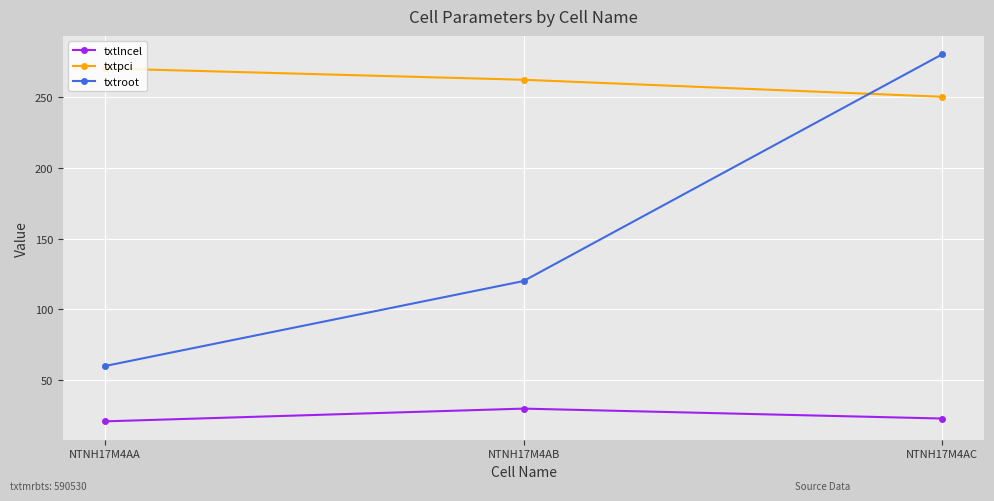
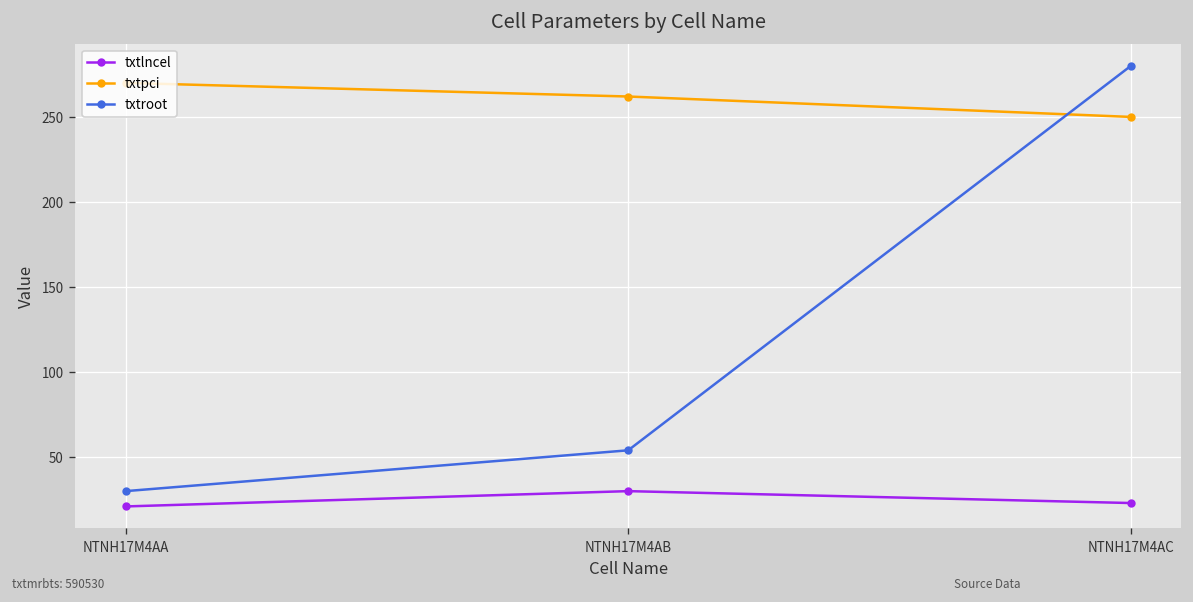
txtroot, NTNH17M4AA: 60 -> 30
txtroot, NTNH17M4AB: 120 -> 54
